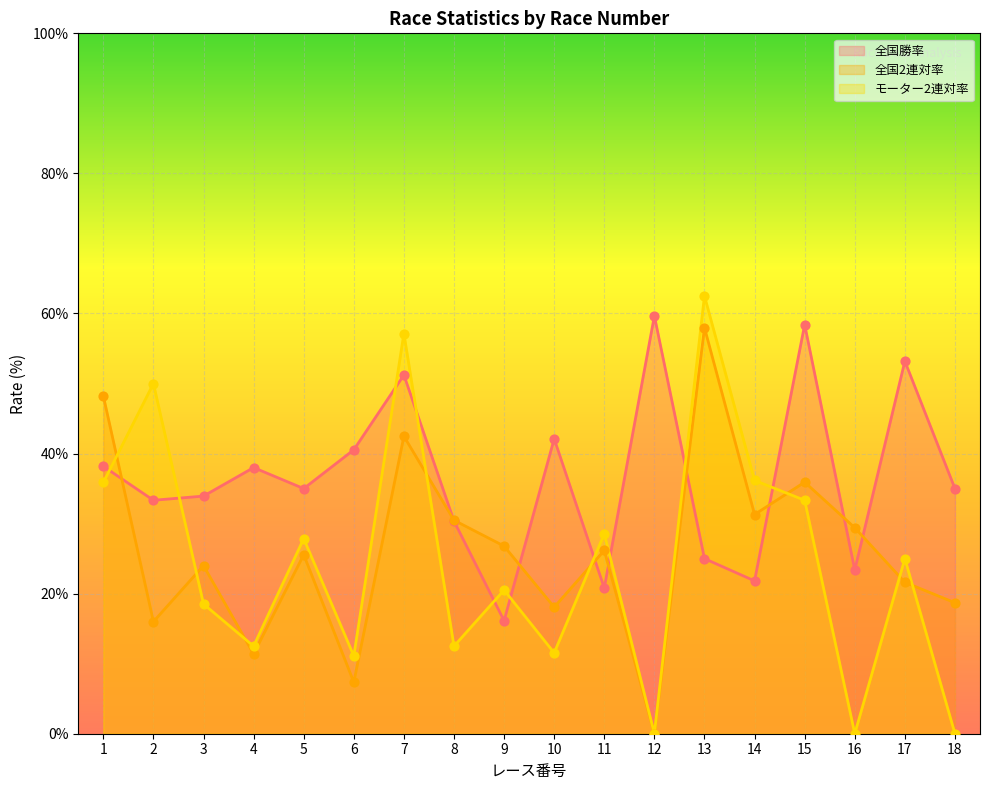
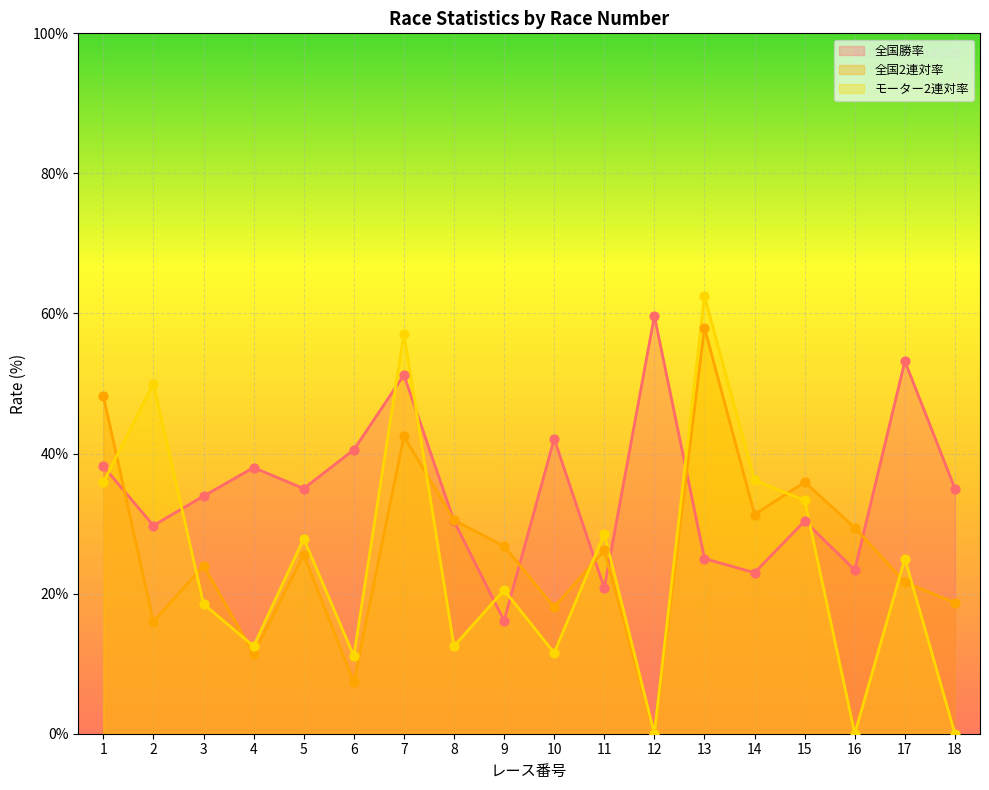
全国勝率, 2: 33% -> 30%
全国勝率, 14: 22% -> 23%
全国勝率, 15: 58% -> 30%
